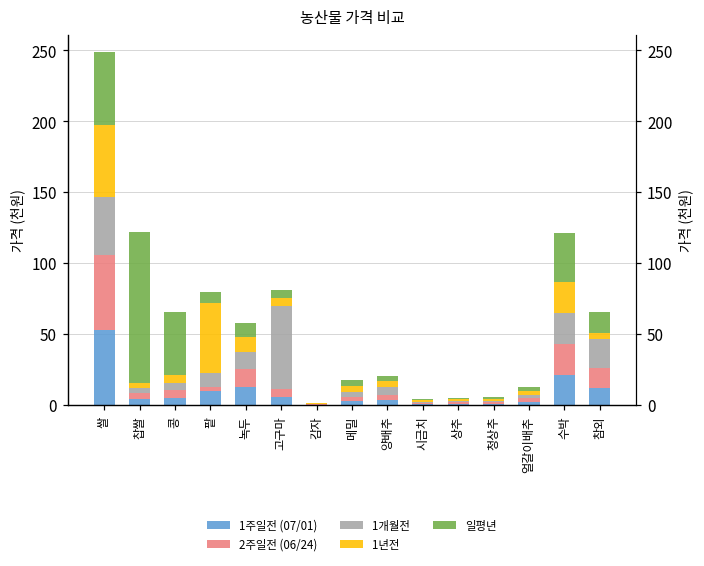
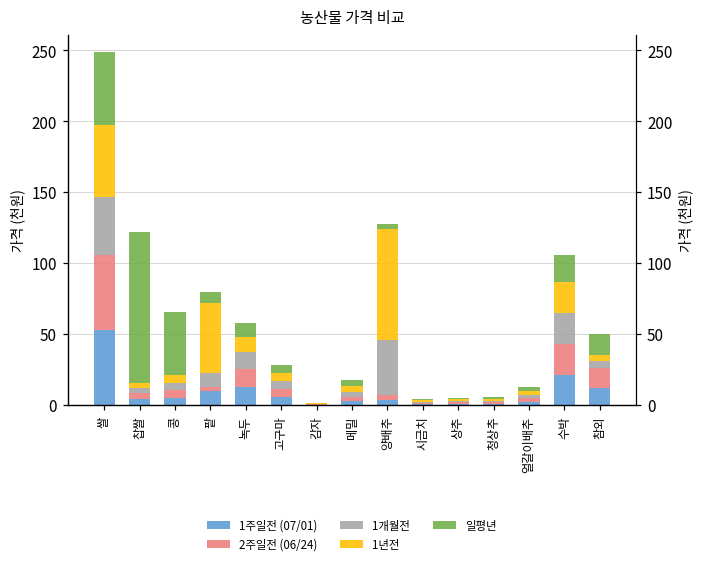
1개월전, 고구마: 59 -> 6
1개월전, 양배추: 6 -> 39
1년전, 양배추: 4 -> 78
일평년, 수박: 35 -> 19
1개월전, 참외: 20 -> 5
